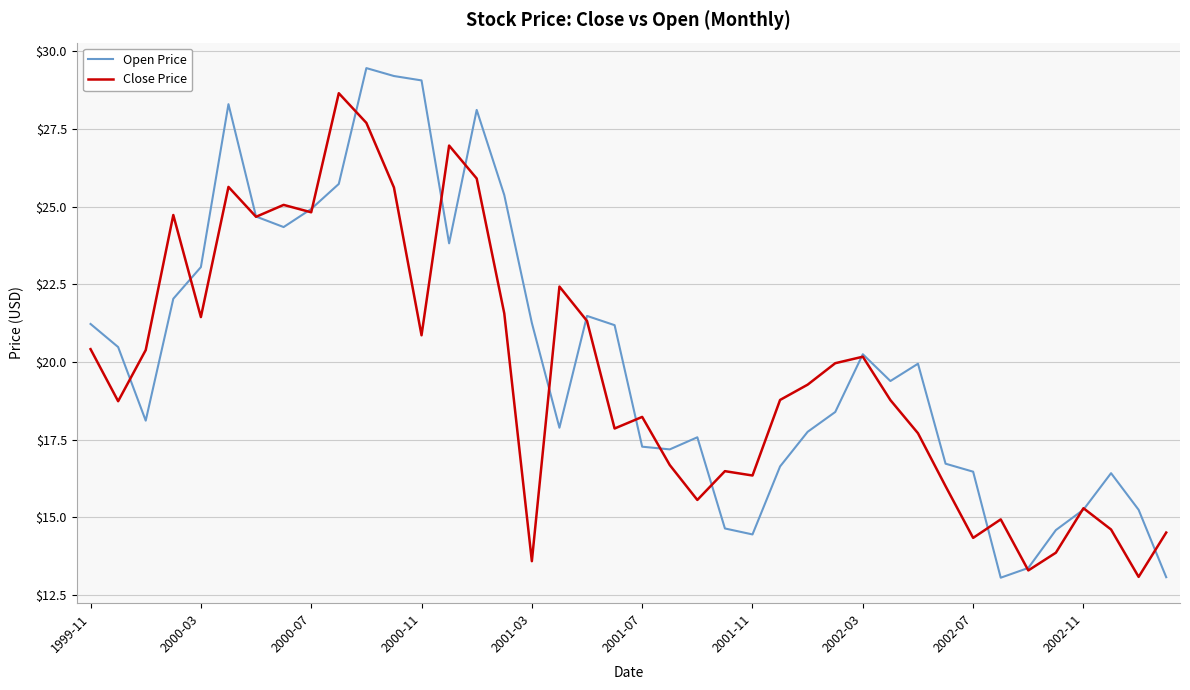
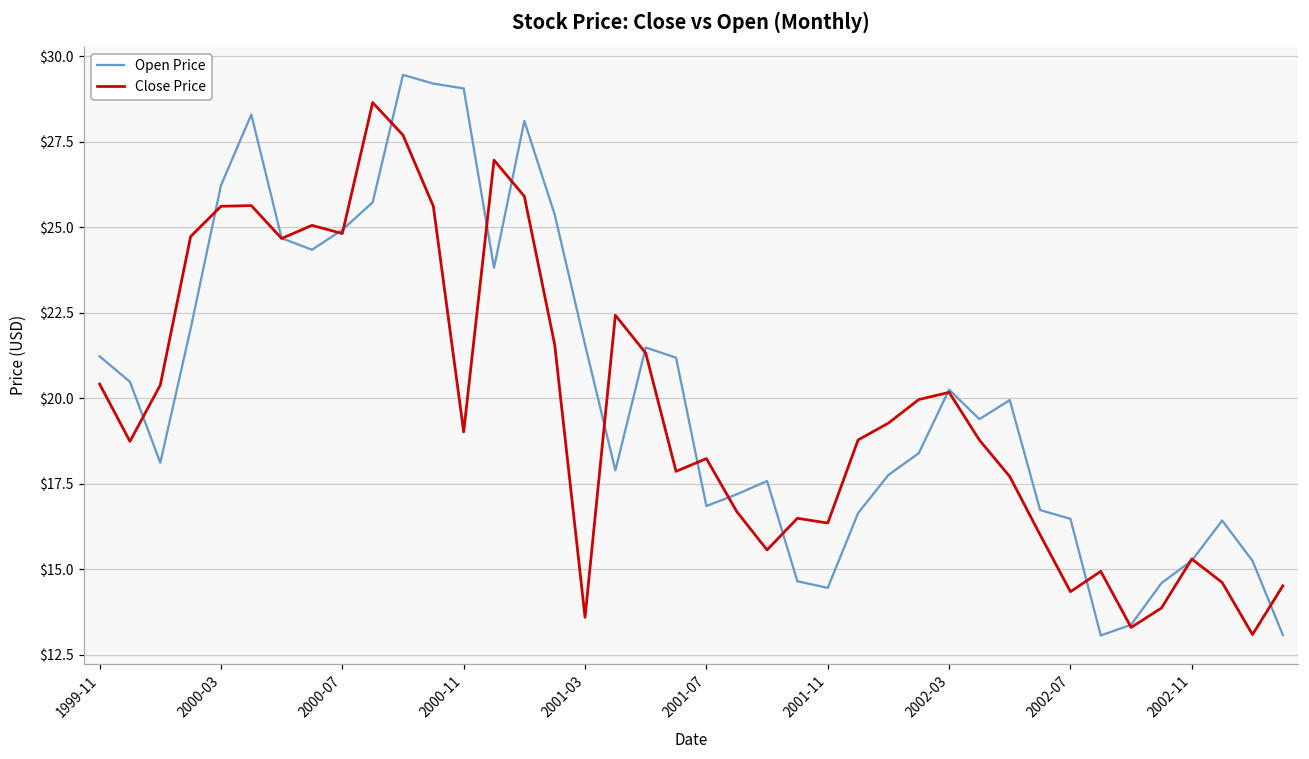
Open Price, 2000-03: $23.1 -> $26.2
Close Price, 2000-03: $21.4 -> $25.6
Close Price, 2000-11: $20.9 -> $19.0
Open Price, 2001-03: $21.3 -> $21.6
Open Price, 2001-07: $17.3 -> $16.8
